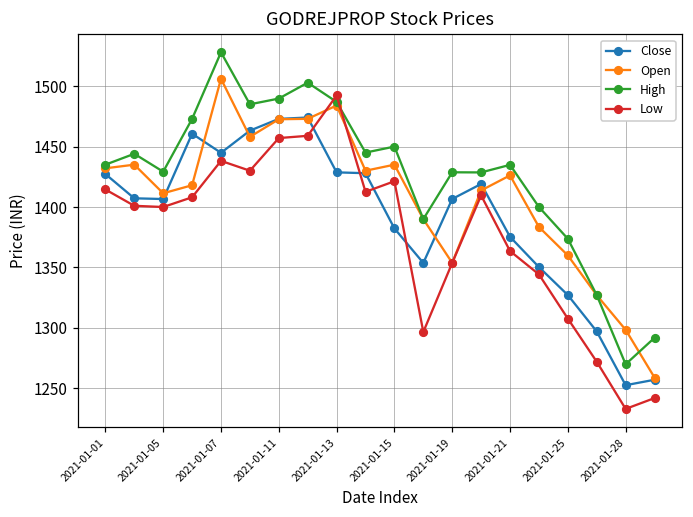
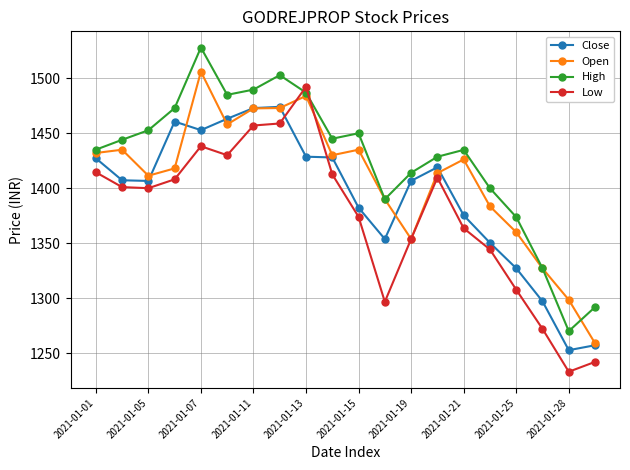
High, 2021-01-05: 1429 -> 1453
Close, 2021-01-07: 1445 -> 1453
Low, 2021-01-15: 1421 -> 1374
High, 2021-01-19: 1429 -> 1414
